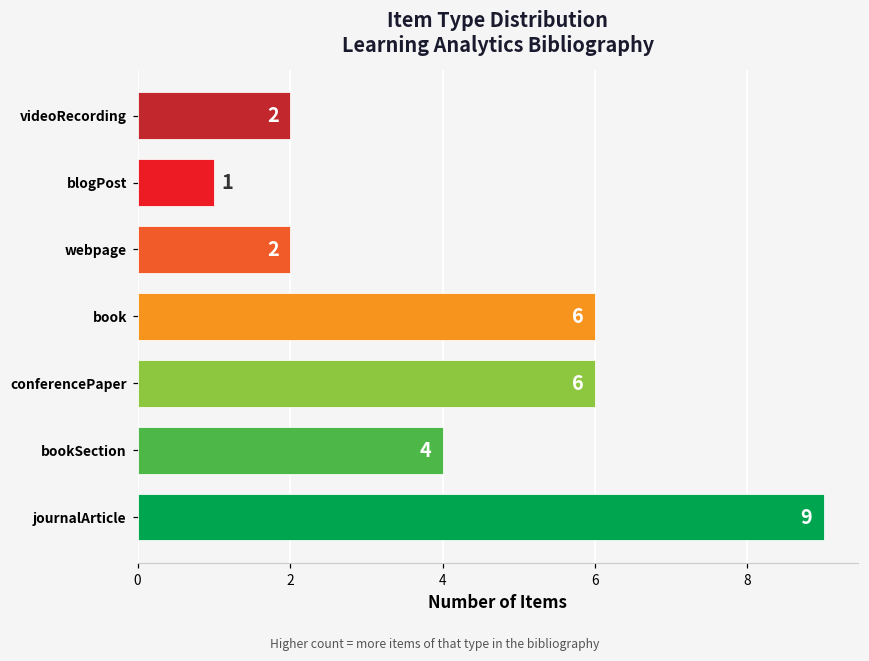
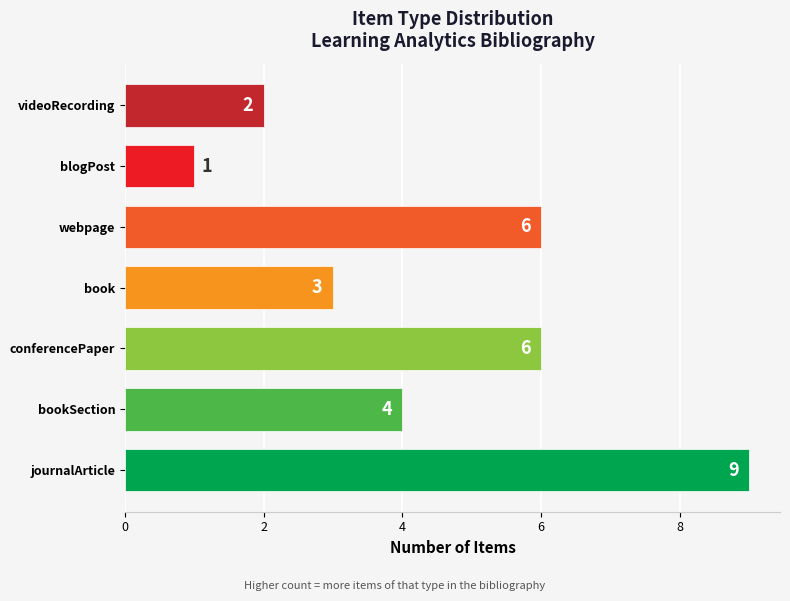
webpage: 2 -> 6
book: 6 -> 3
